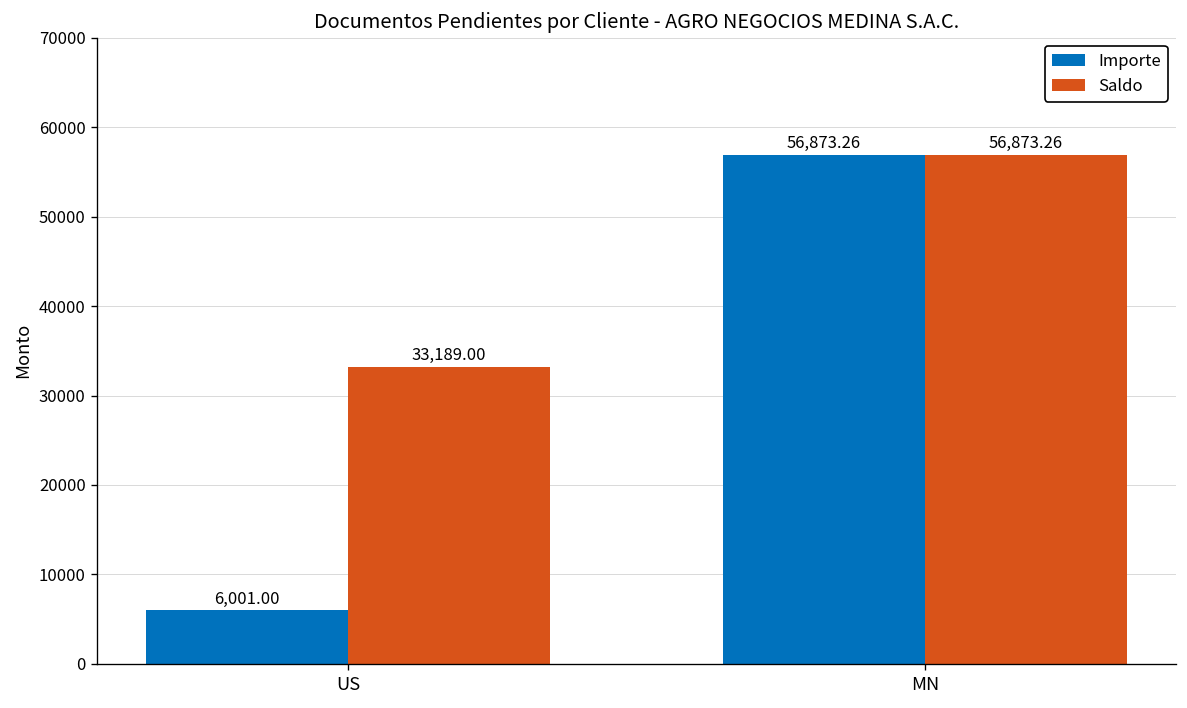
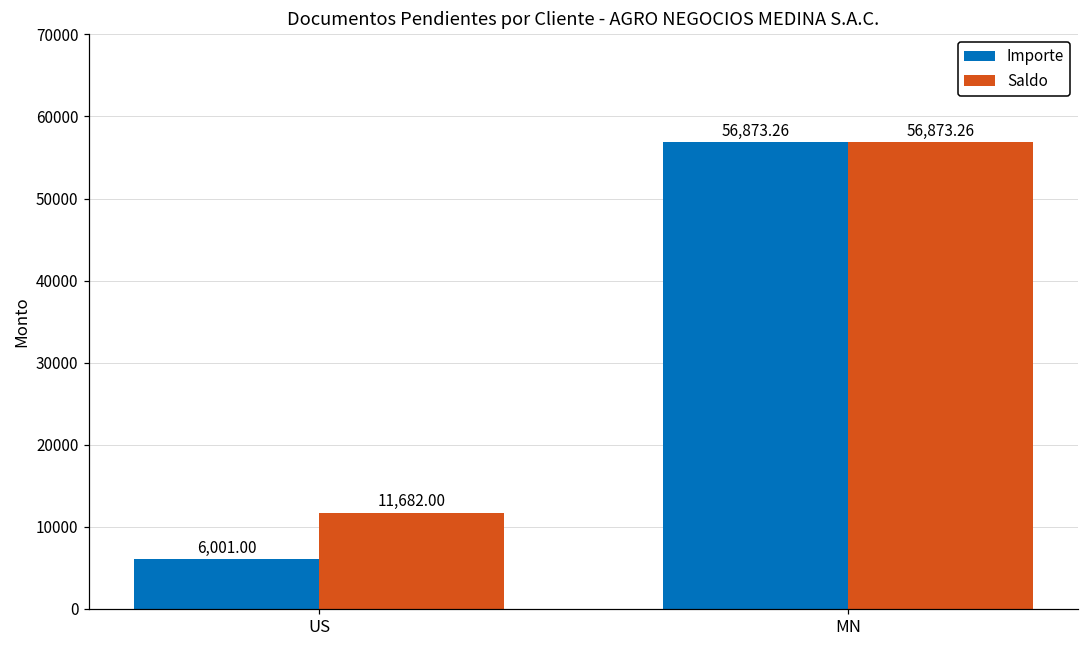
Saldo, US: 33,189.00 -> 11,682.00
